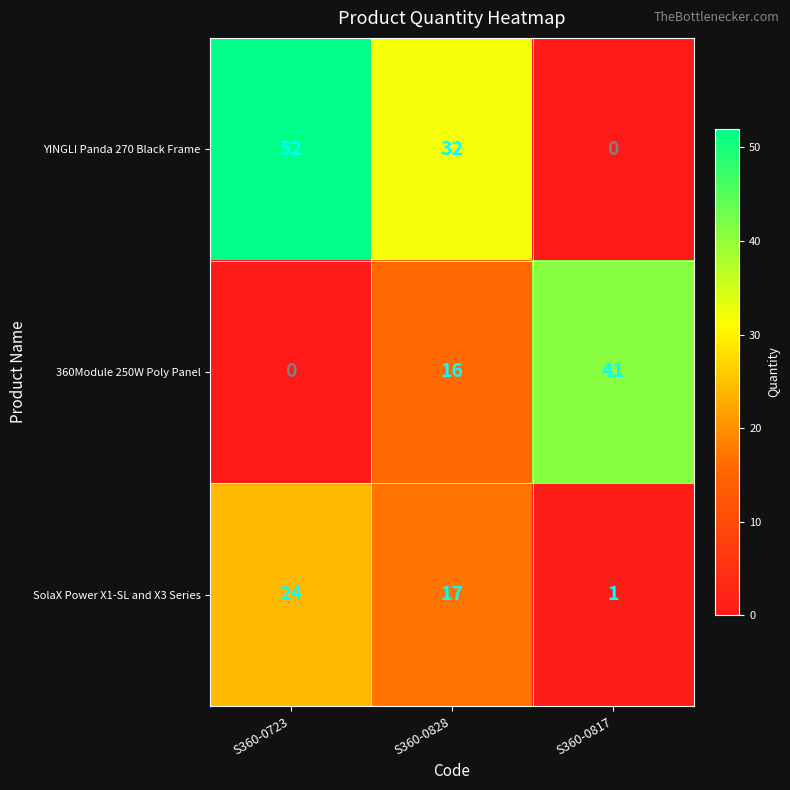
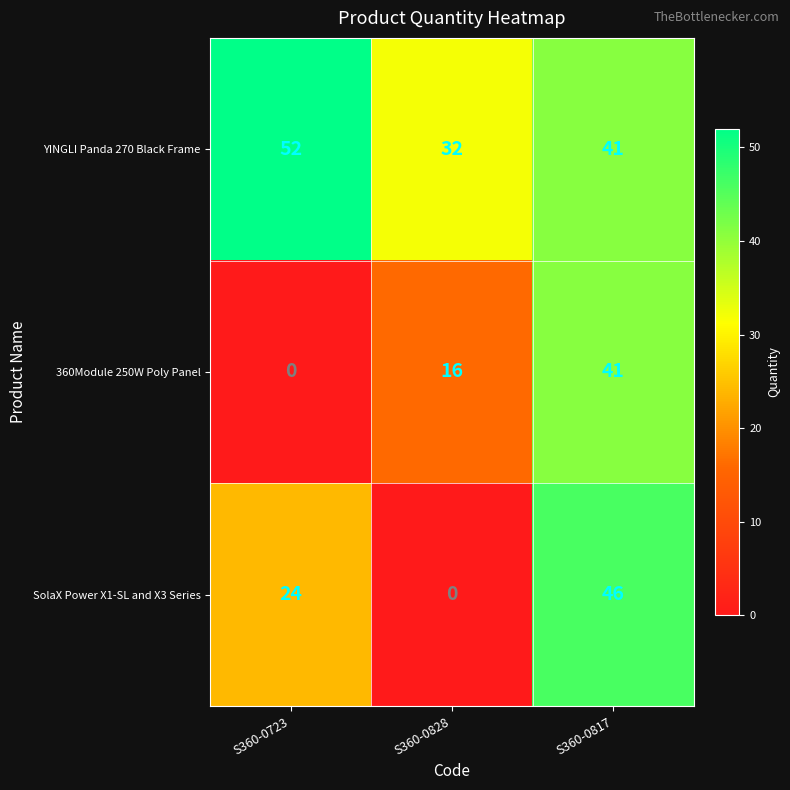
YINGLI Panda 270 Black Frame, S360-0817: 0 -> 41
SolaX Power X1-SL and X3 Series, S360-0828: 17 -> 0
SolaX Power X1-SL and X3 Series, S360-0817: 1 -> 46
